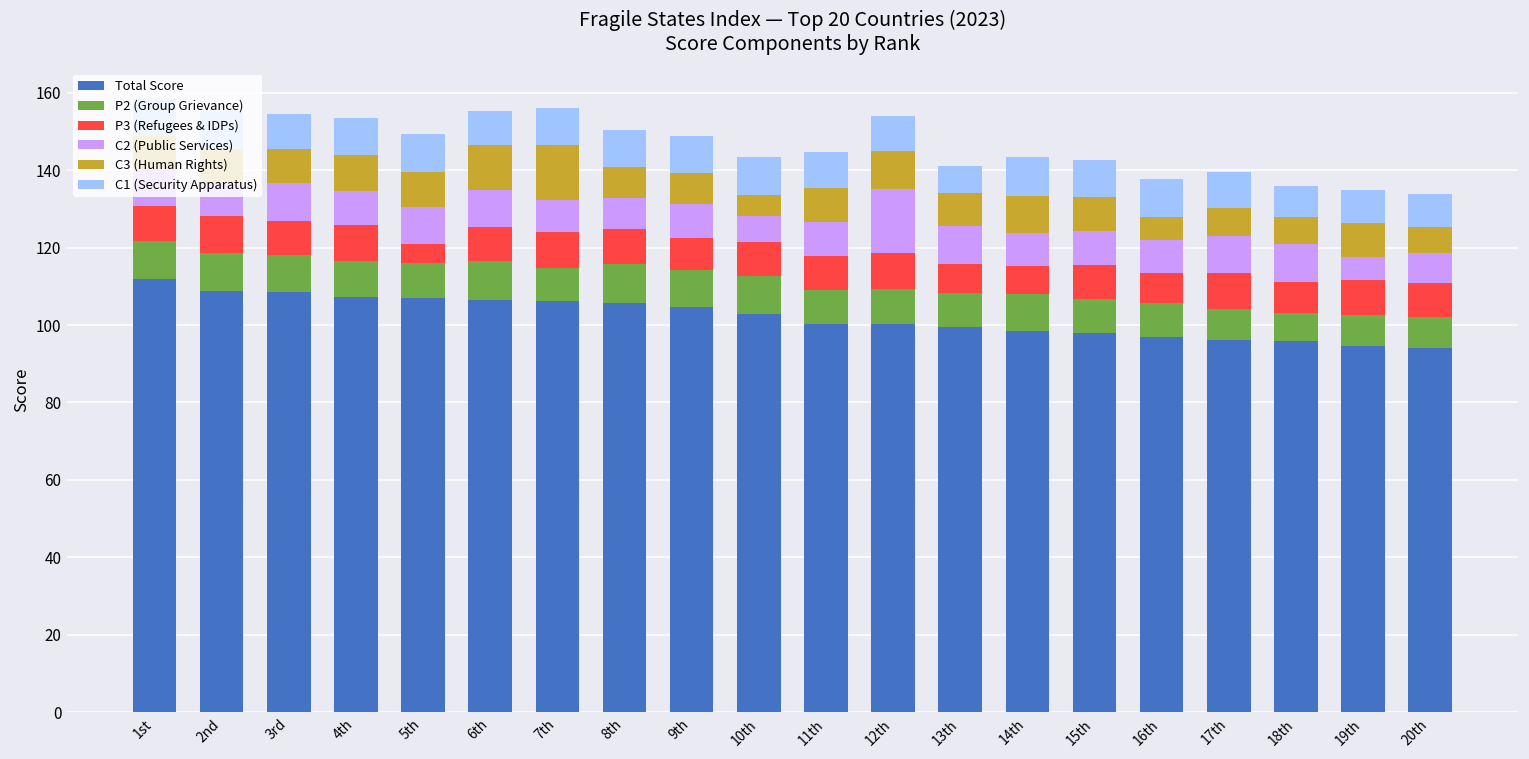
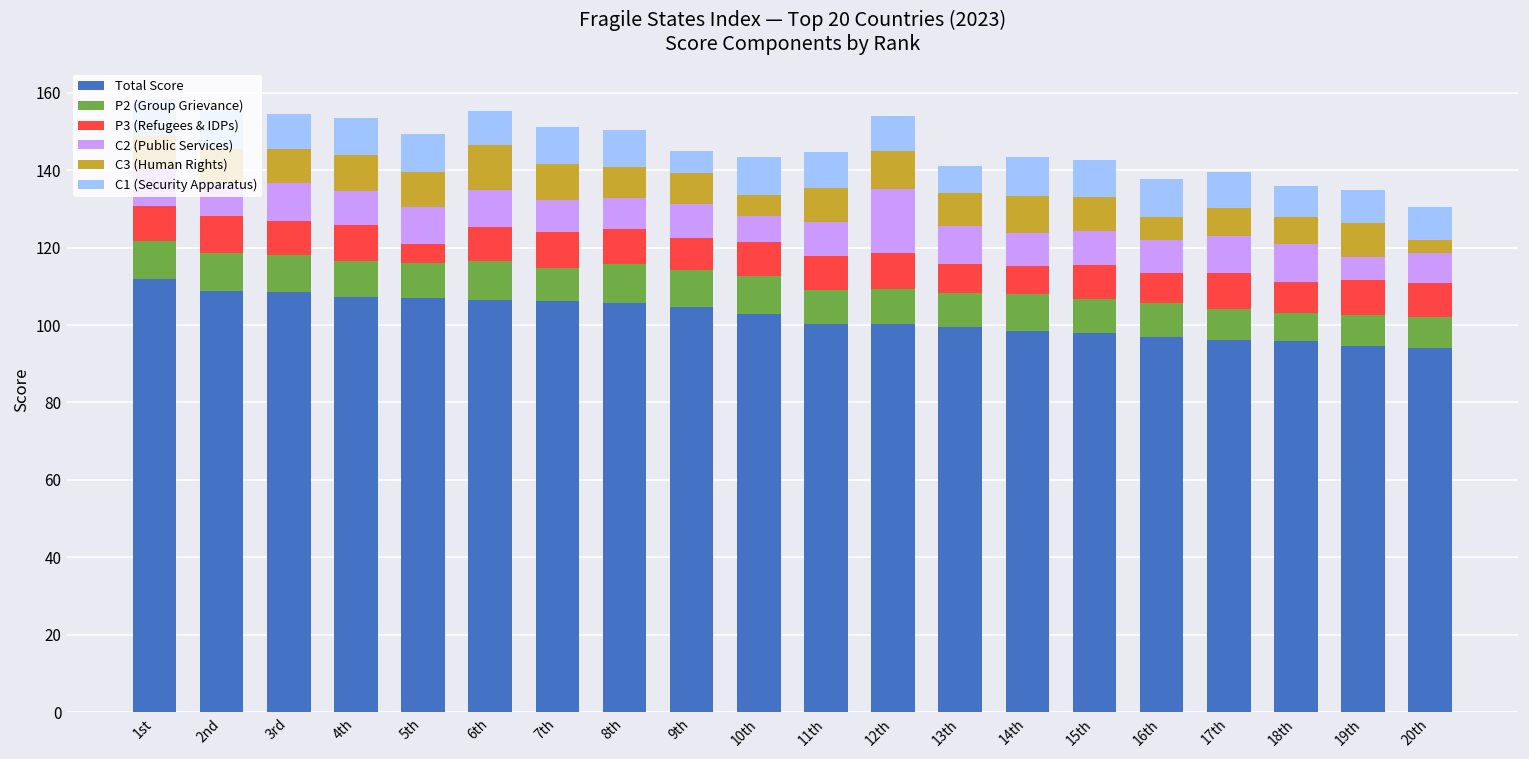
C3 (Human Rights), 7th: 14 -> 9
C1 (Security Apparatus), 9th: 10 -> 6
C3 (Human Rights), 20th: 7 -> 3
